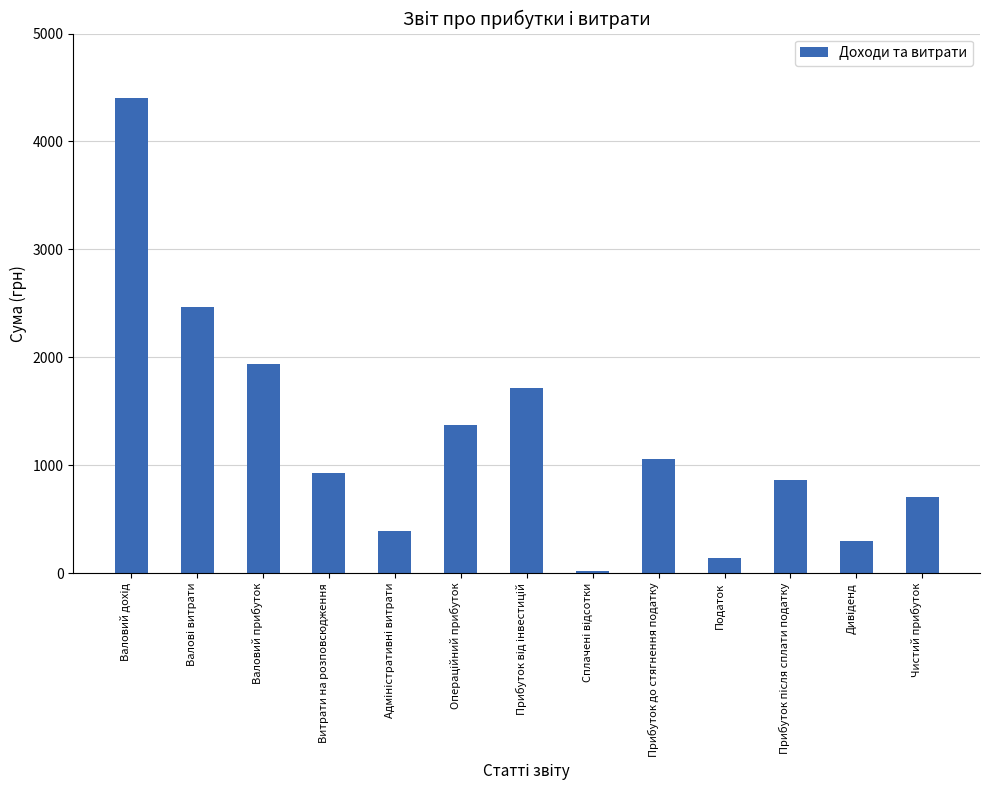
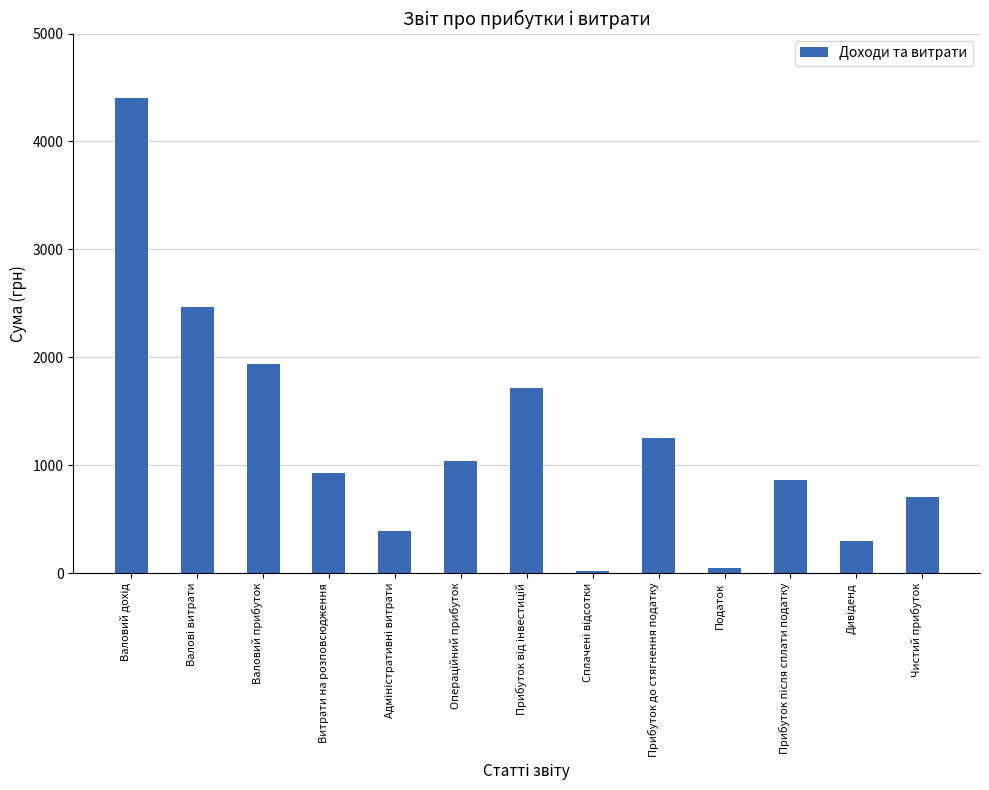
Операційний прибуток: 1380 -> 1040
Прибуток до стягнення податку: 1060 -> 1260
Податок: 140 -> 50
